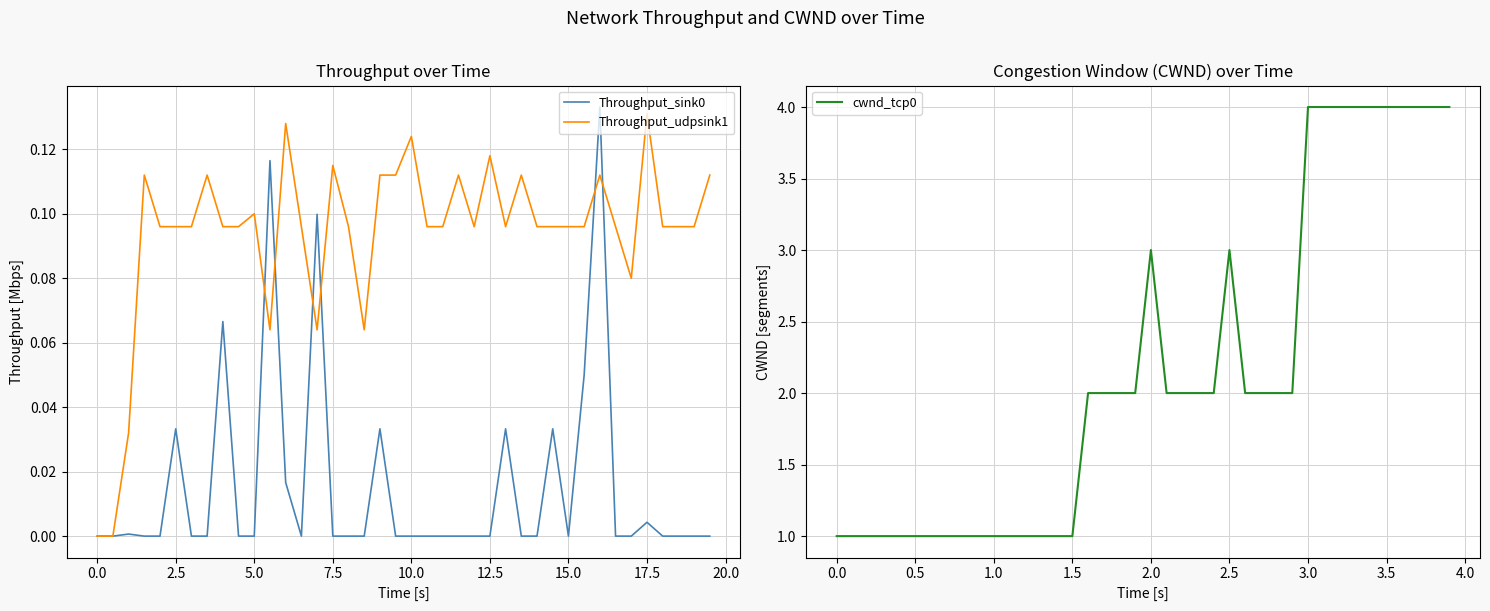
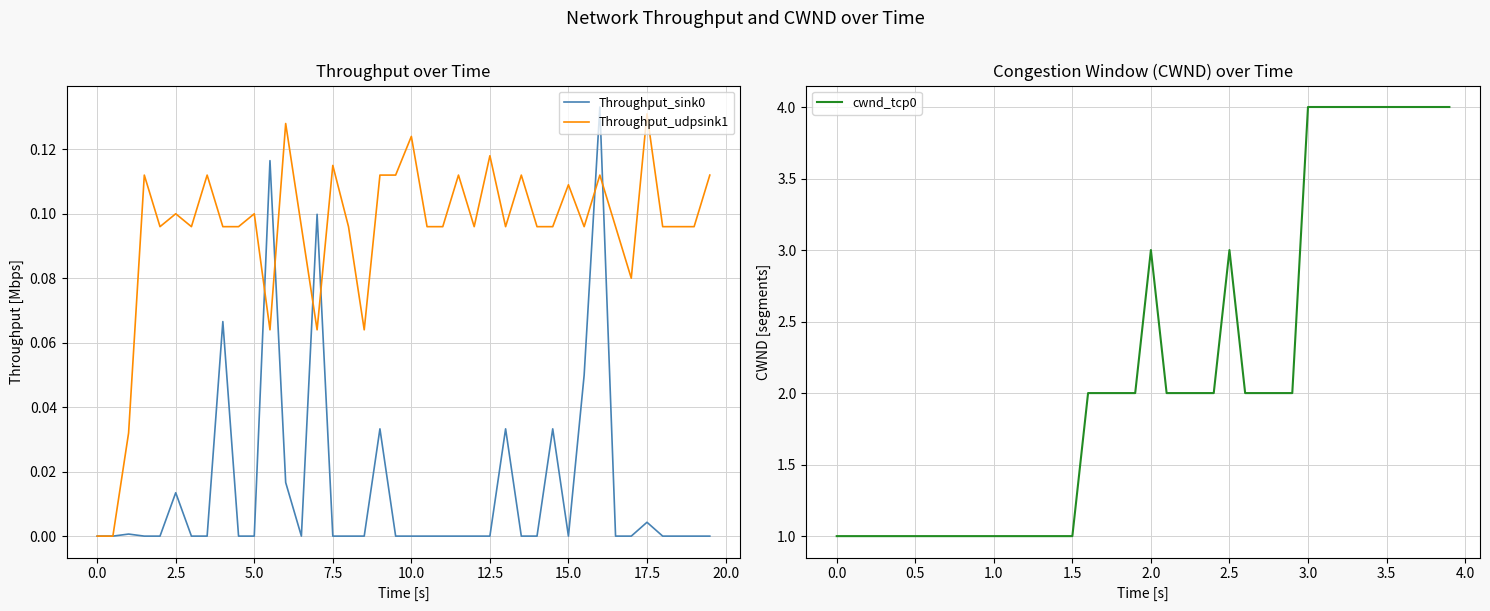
Throughput over Time, Throughput_sink0, 2.5: 0.033 -> 0.013
Throughput over Time, Throughput_udpsink1, 2.5: 0.096 -> 0.100
Throughput over Time, Throughput_udpsink1, 15.0: 0.096 -> 0.109
